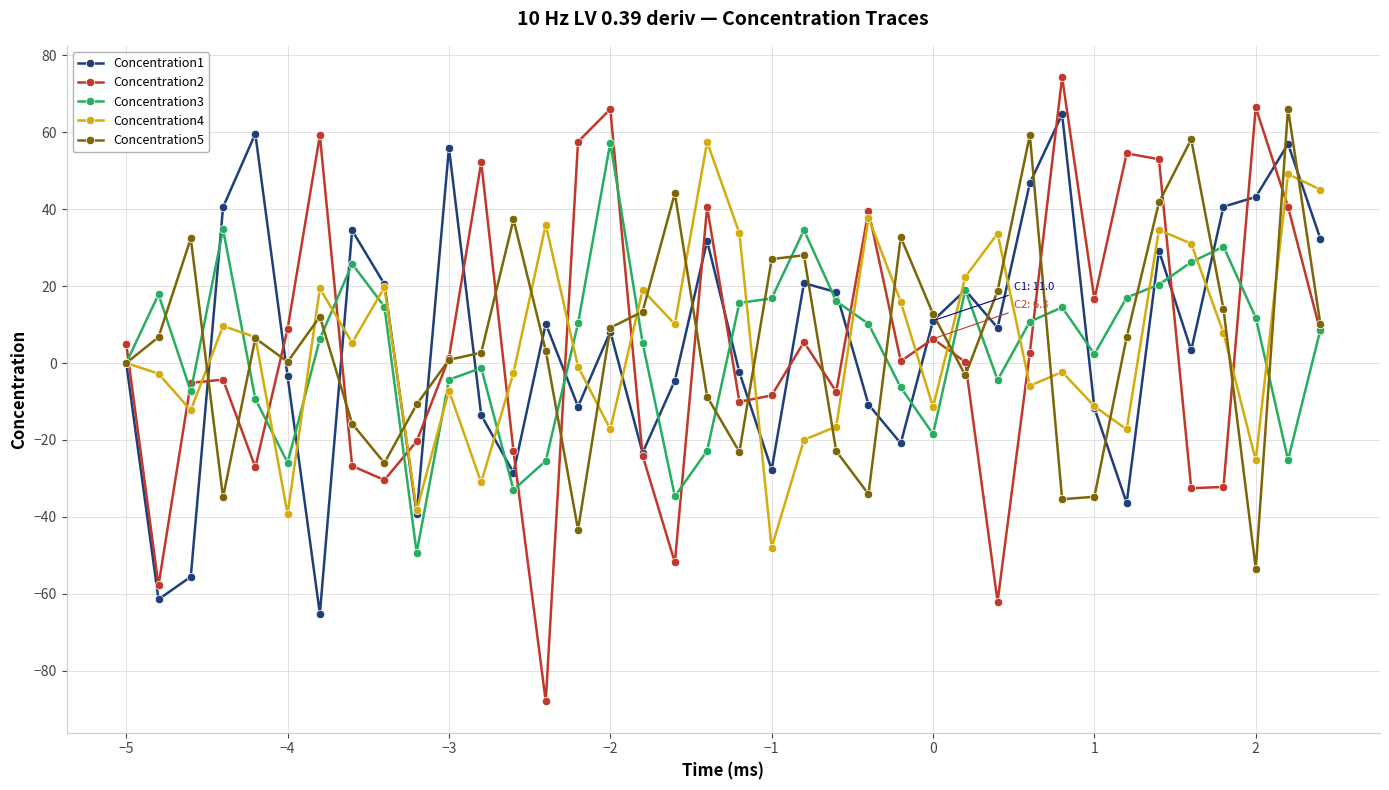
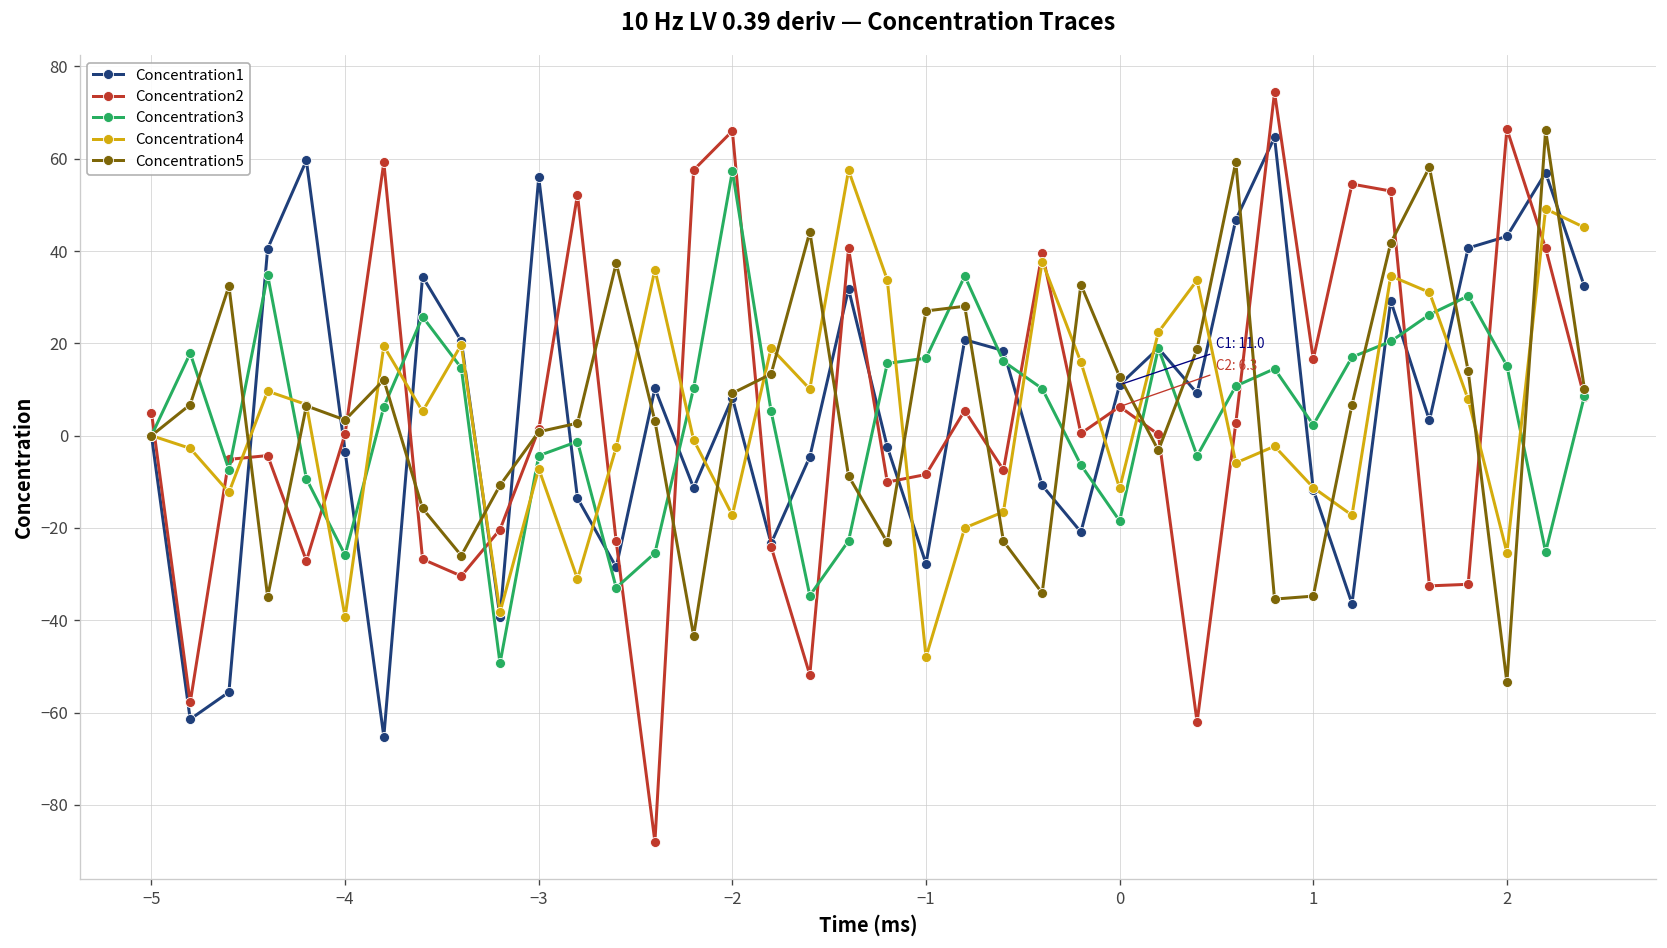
Concentration2, −4: 9 -> 0
Concentration5, −4: 0 -> 3
Concentration3, 2: 12 -> 15
